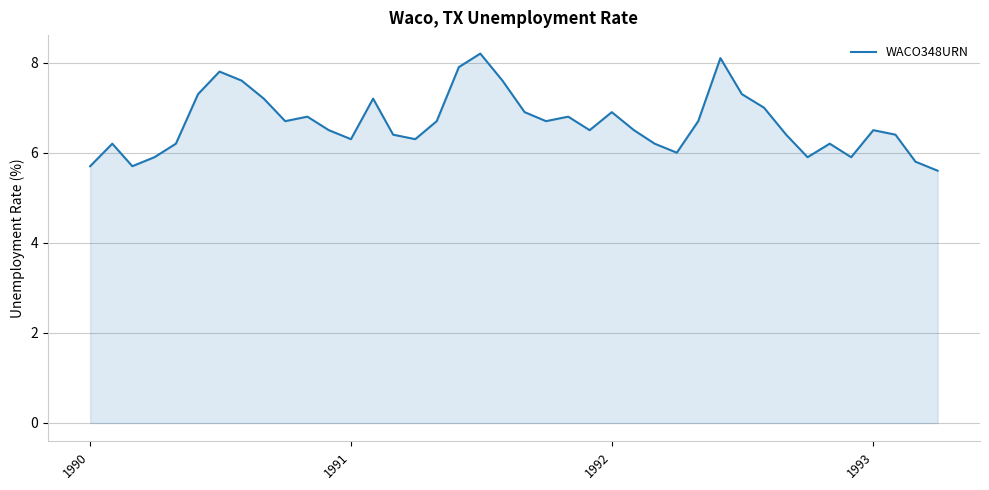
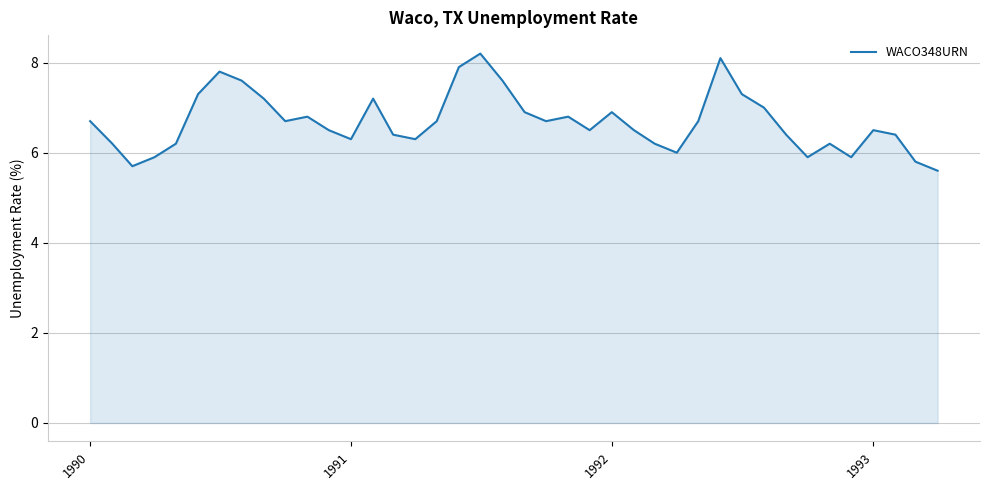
1990: 5.7 -> 6.7
